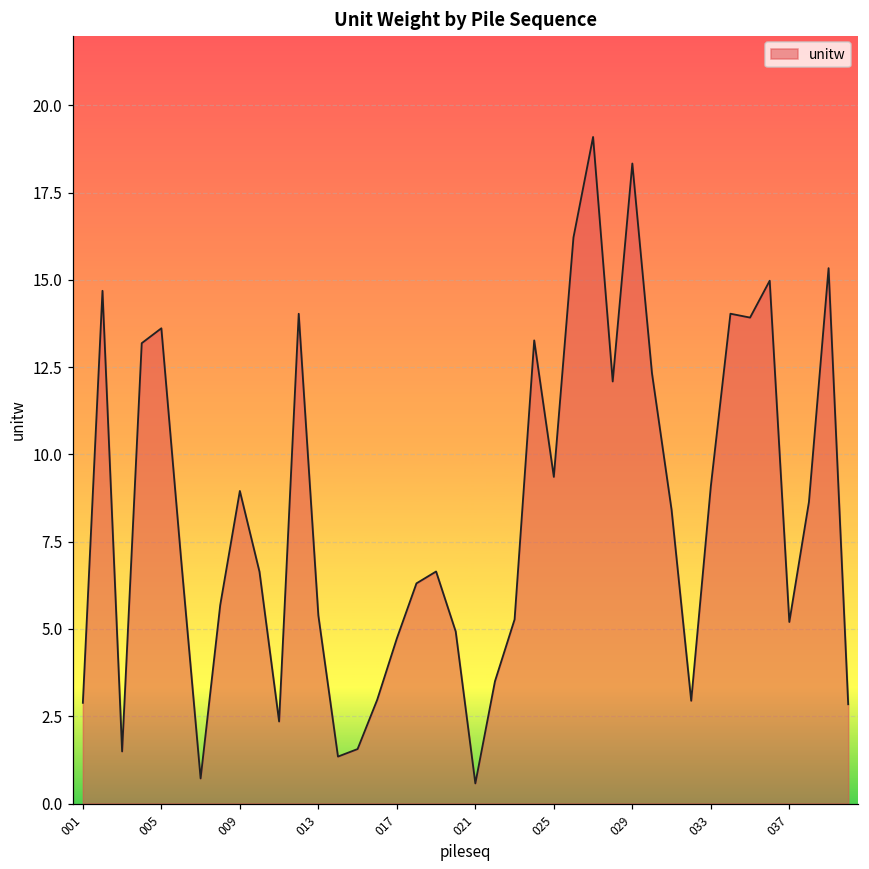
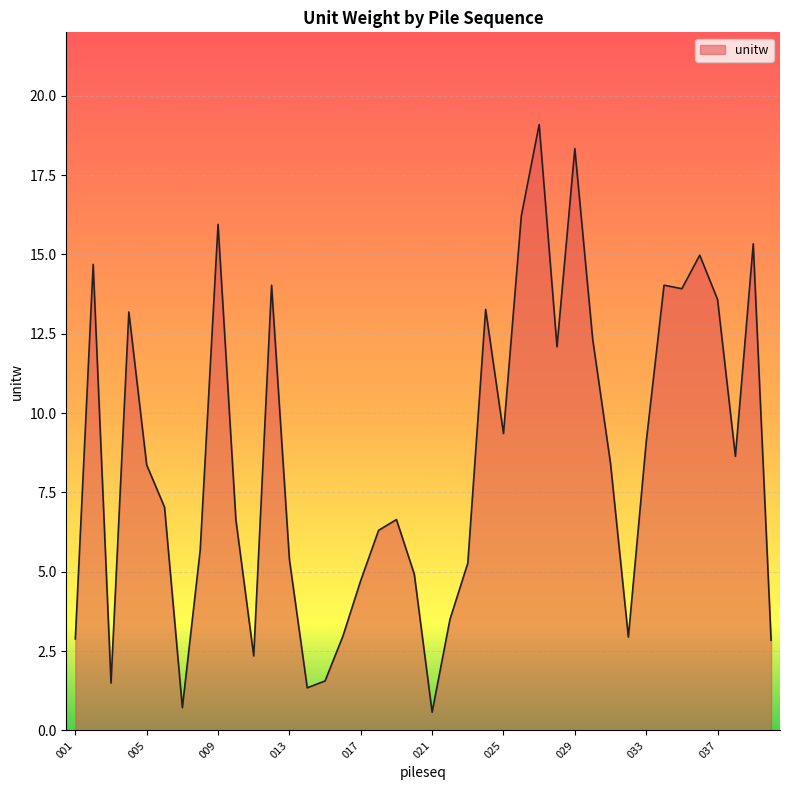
005: 13.6 -> 8.4
009: 9.0 -> 15.9
037: 5.2 -> 13.6
